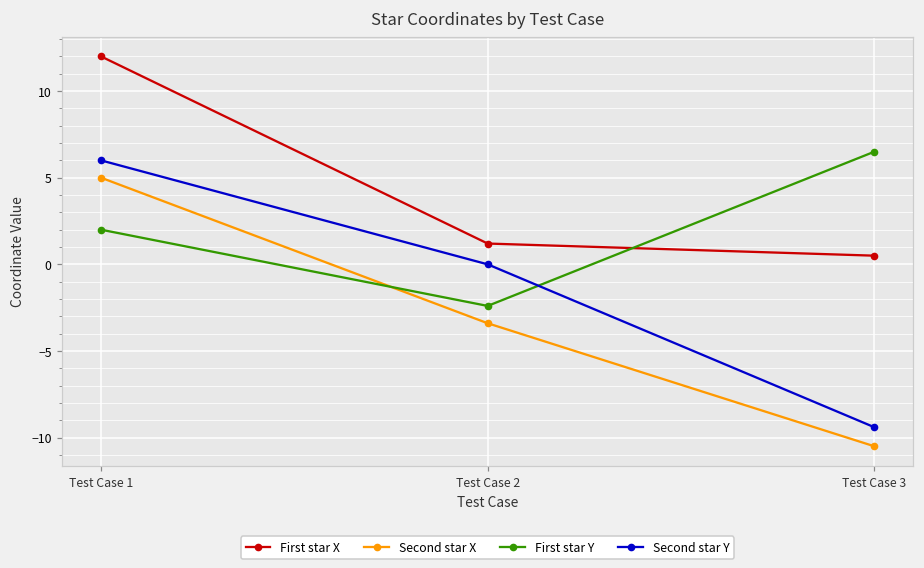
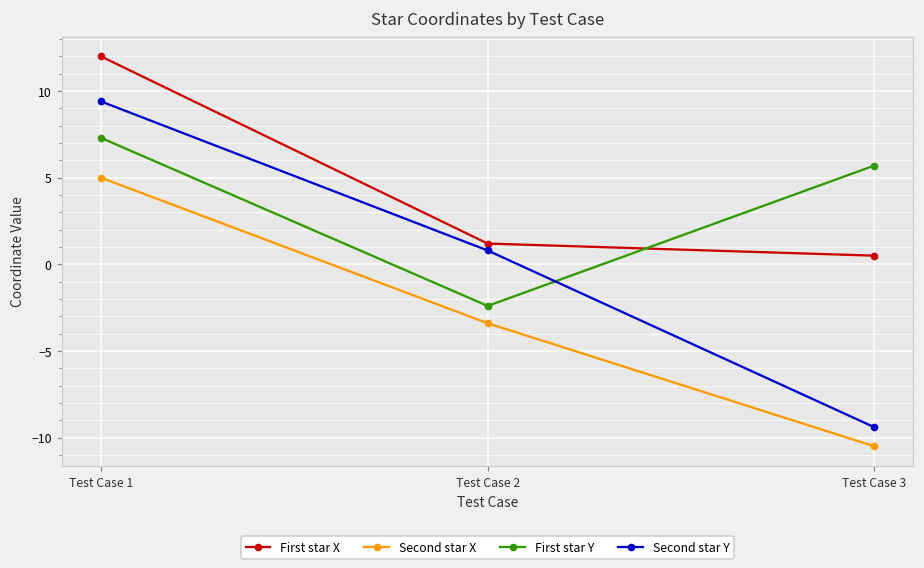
First star Y, Test Case 1: 2.0 -> 7.3
Second star Y, Test Case 1: 6.0 -> 9.4
Second star Y, Test Case 2: 0.0 -> 0.8
First star Y, Test Case 3: 6.5 -> 5.7
